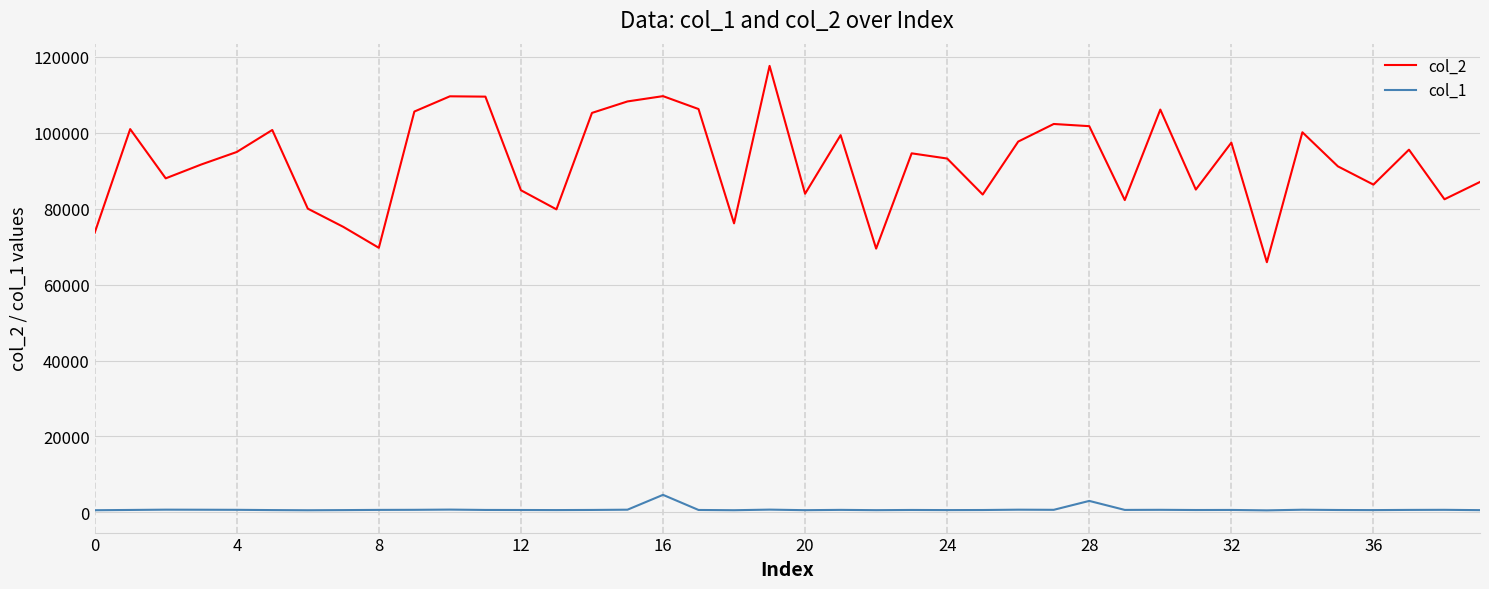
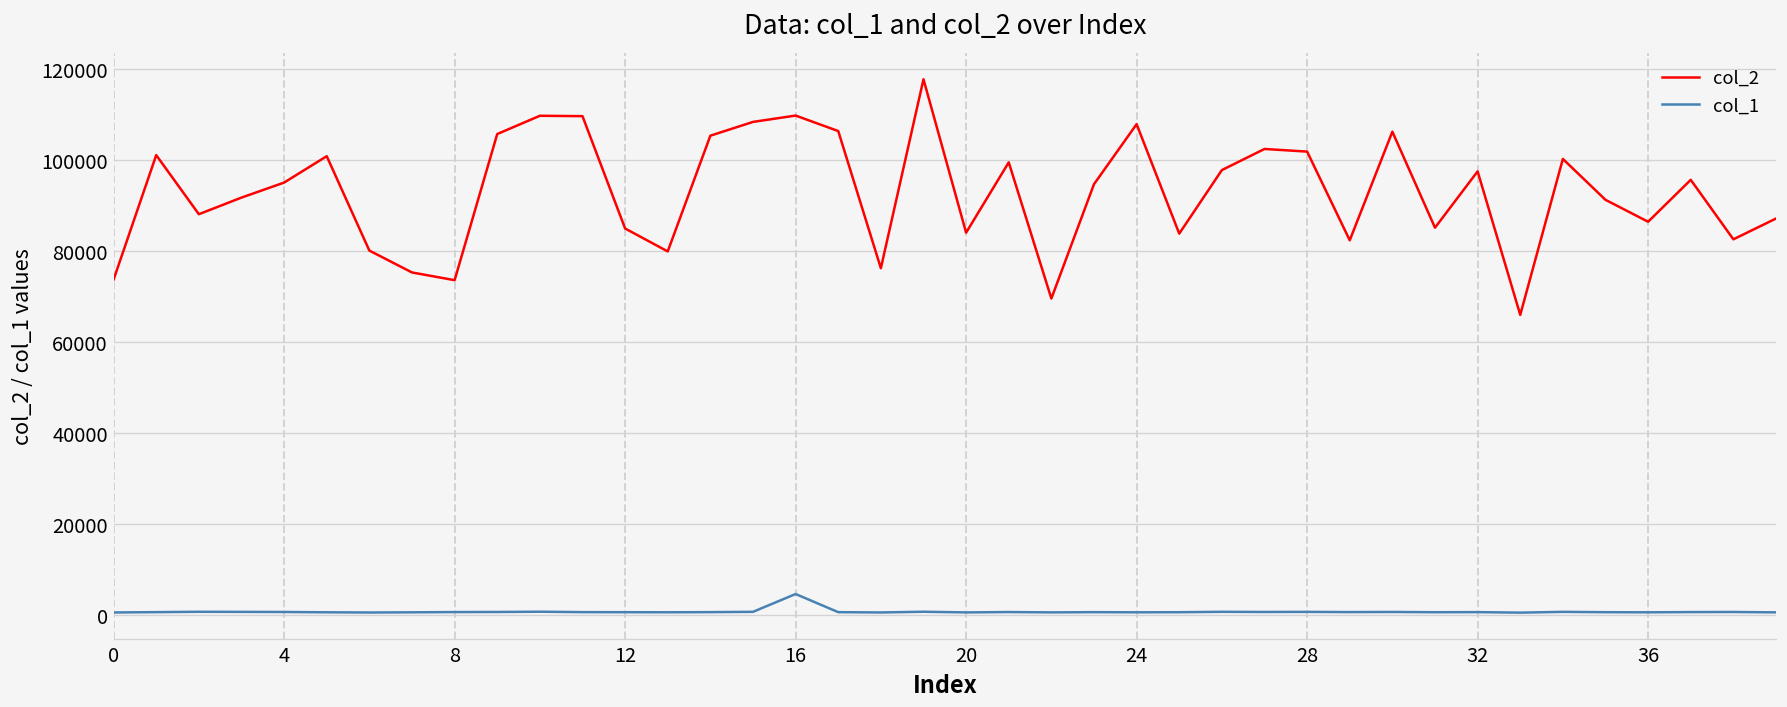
col_2, 8: 70000 -> 74000
col_2, 24: 93000 -> 108000
col_1, 28: 3000 -> 1000
